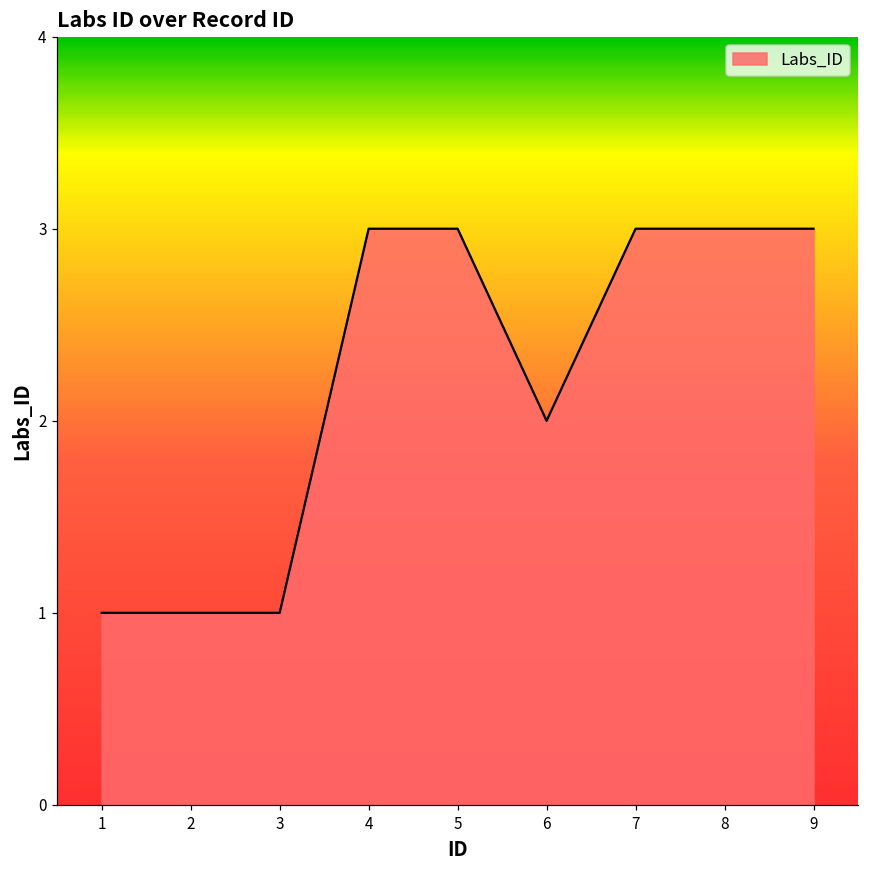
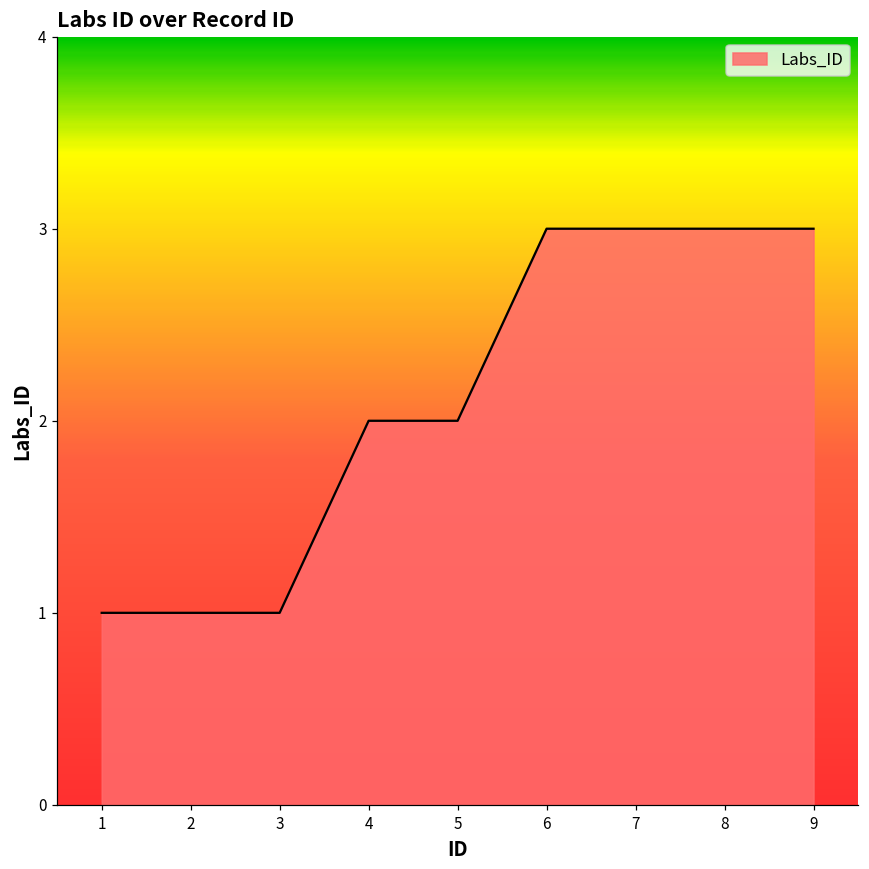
4: 3 -> 2
5: 3 -> 2
6: 2 -> 3
